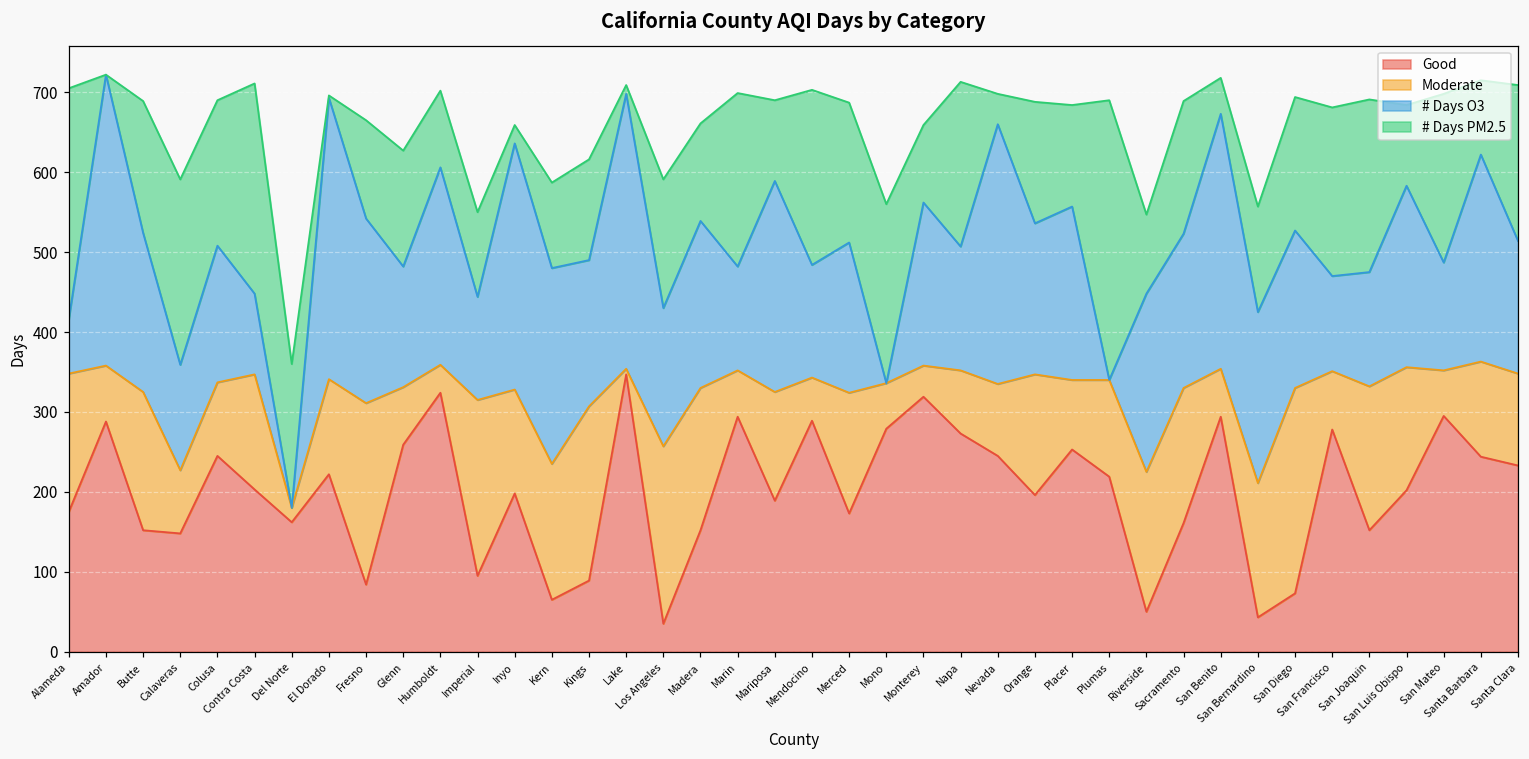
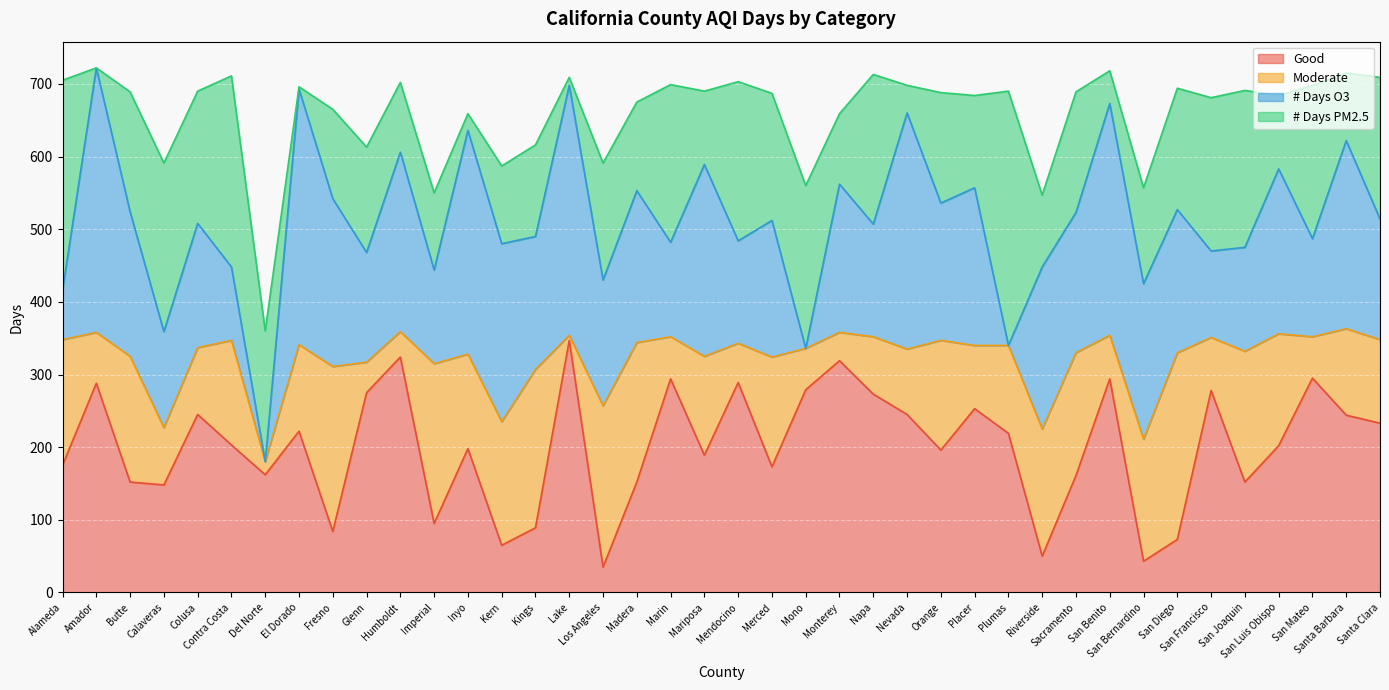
Good, Glenn: 260 -> 280
Moderate, Glenn: 70 -> 40
Moderate, Madera: 180 -> 190
